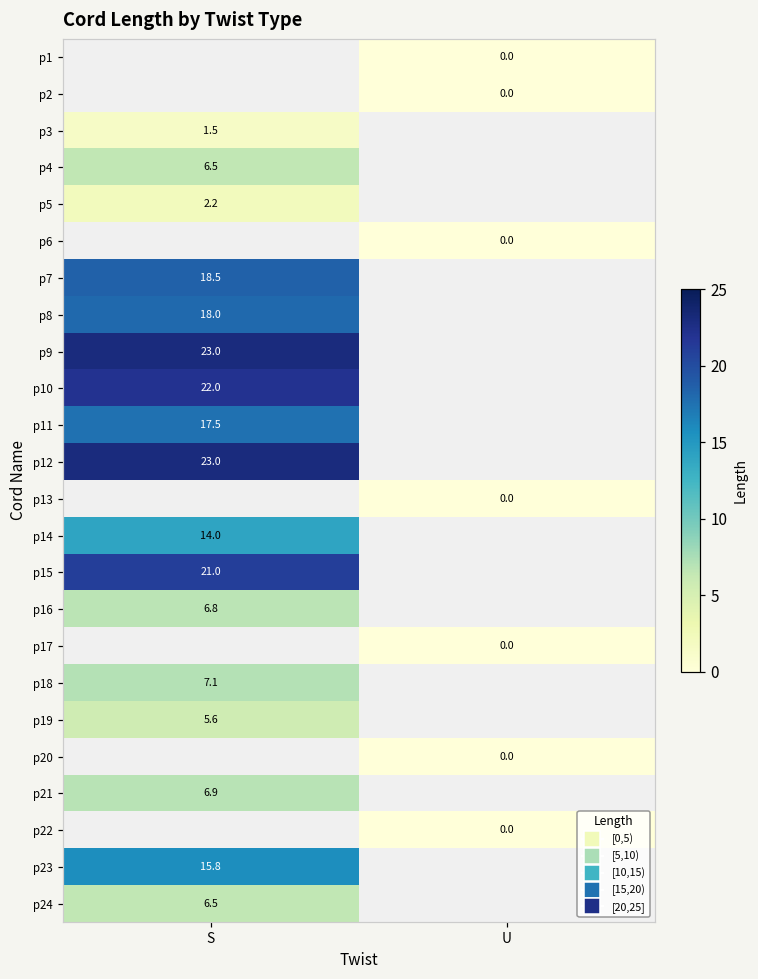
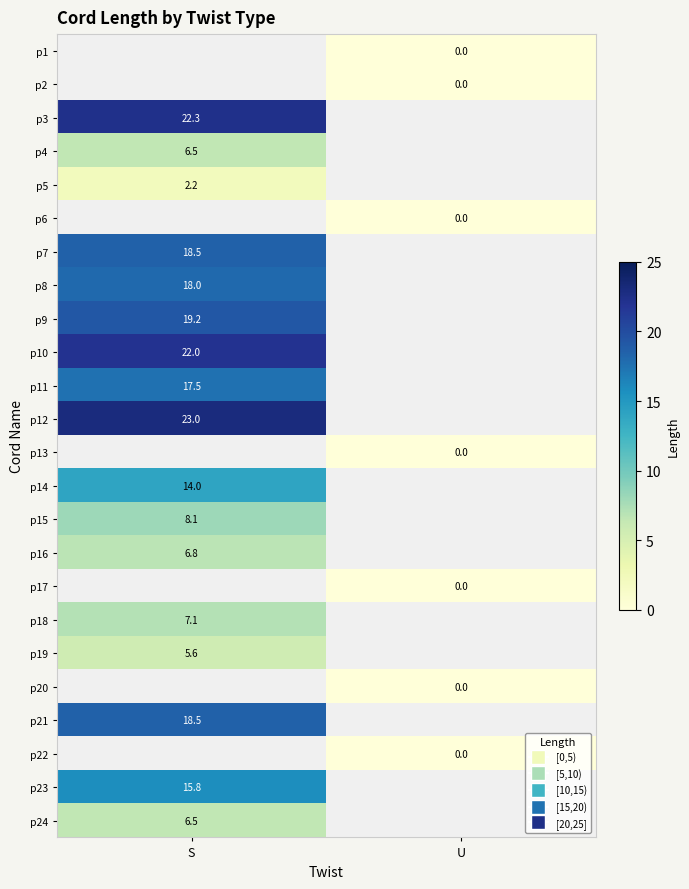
p3, S: 1.5 -> 22.3
p9, S: 23.0 -> 19.2
p15, S: 21.0 -> 8.1
p21, S: 6.9 -> 18.5
